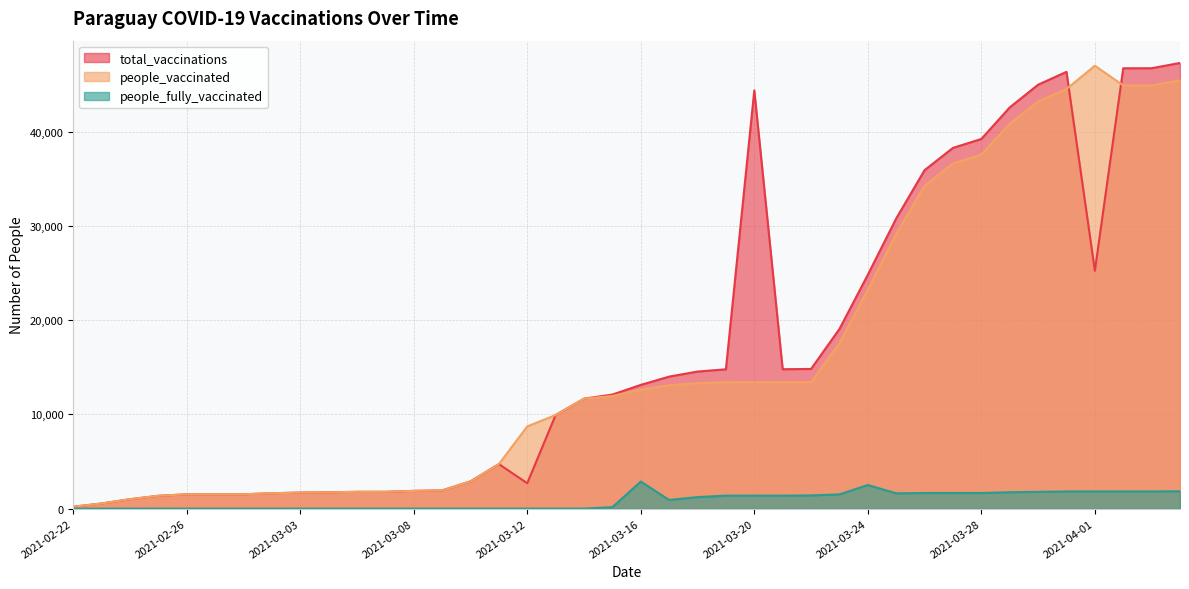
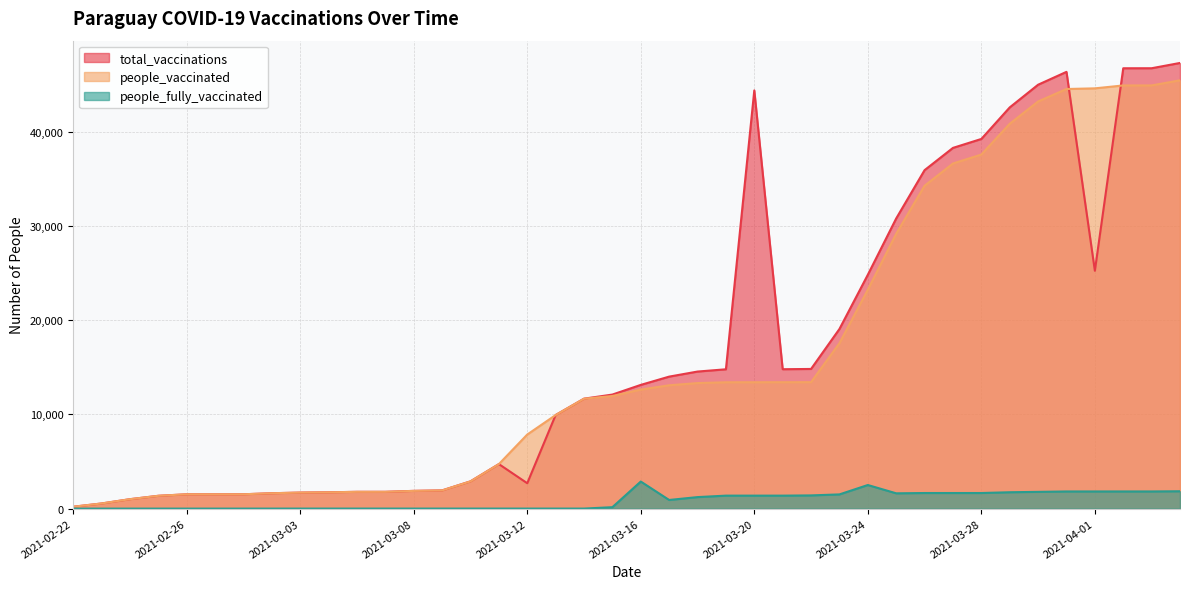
people_vaccinated, 2021-03-12: 9,000 -> 8,000
people_vaccinated, 2021-04-01: 47,000 -> 45,000
